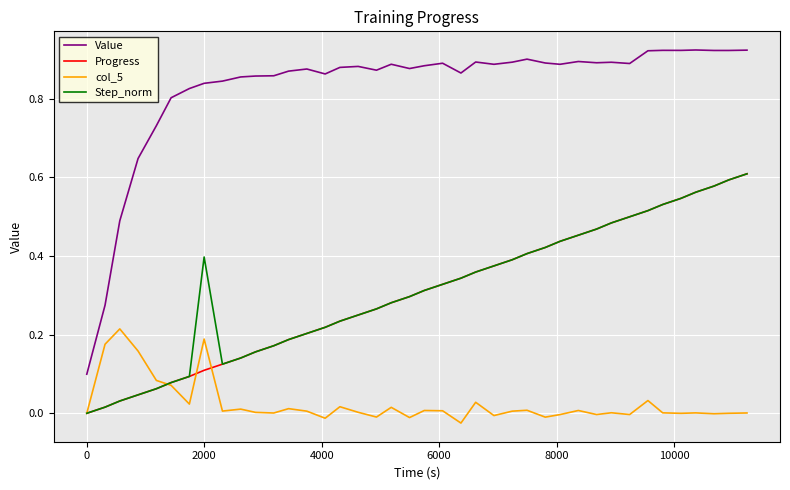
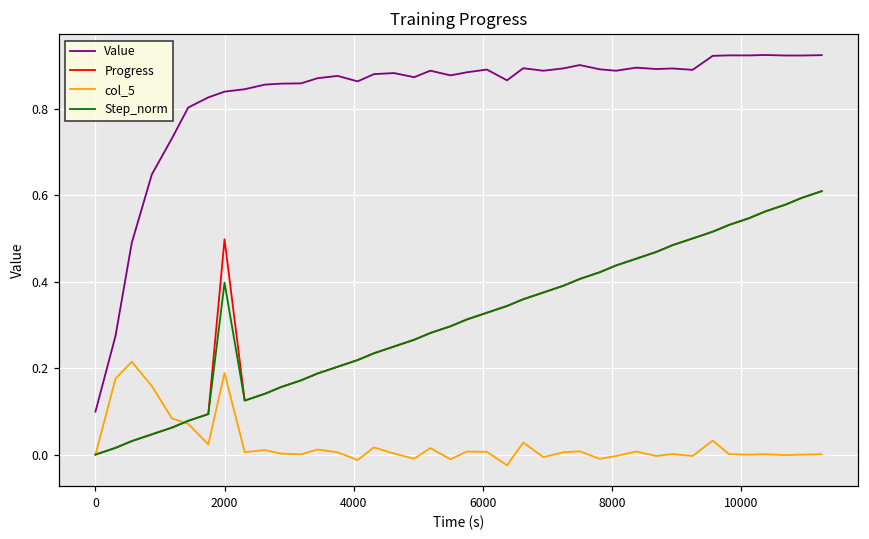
Progress, 2000: 0.11 -> 0.50
